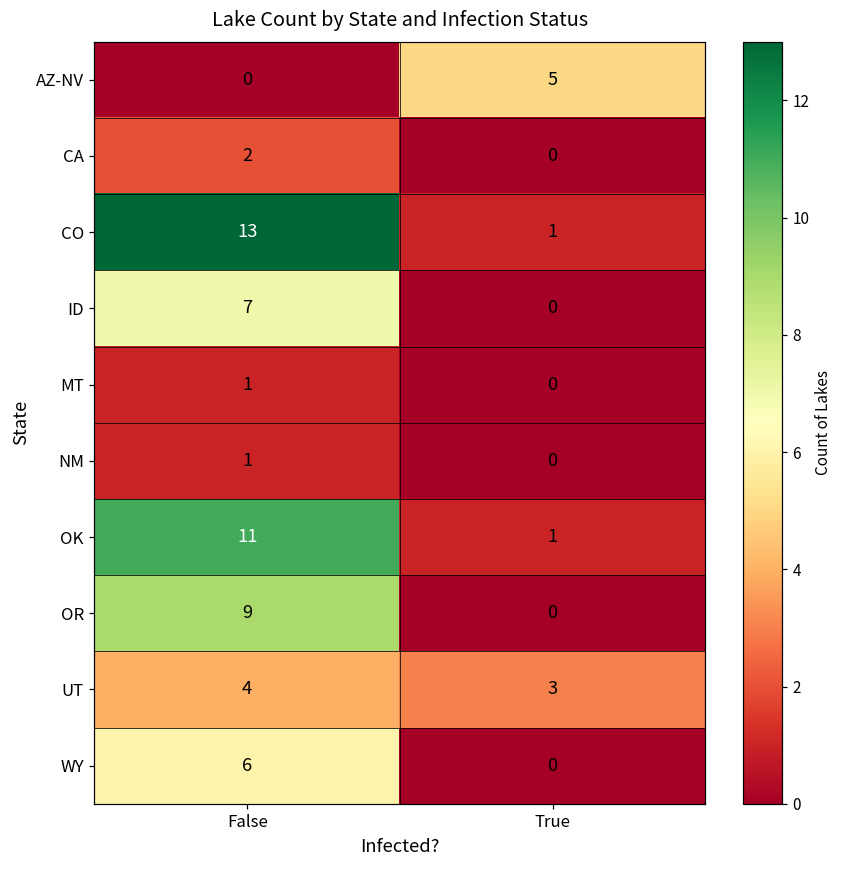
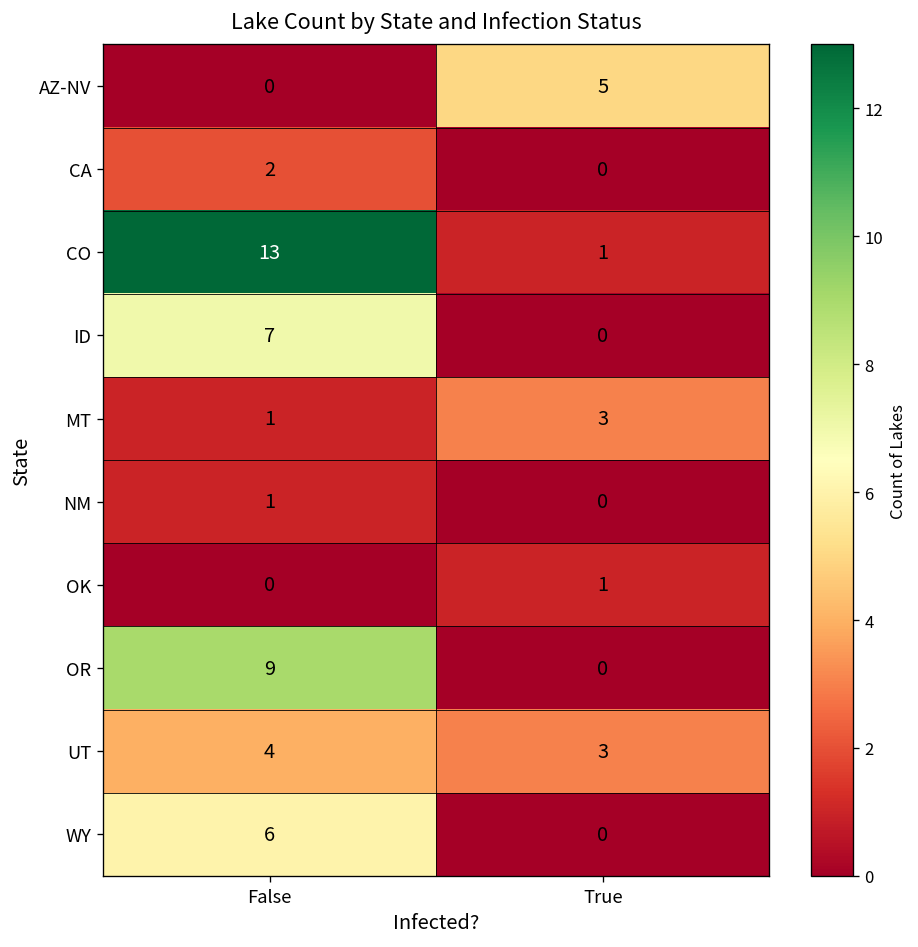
MT, True: 0 -> 3
OK, False: 11 -> 0
